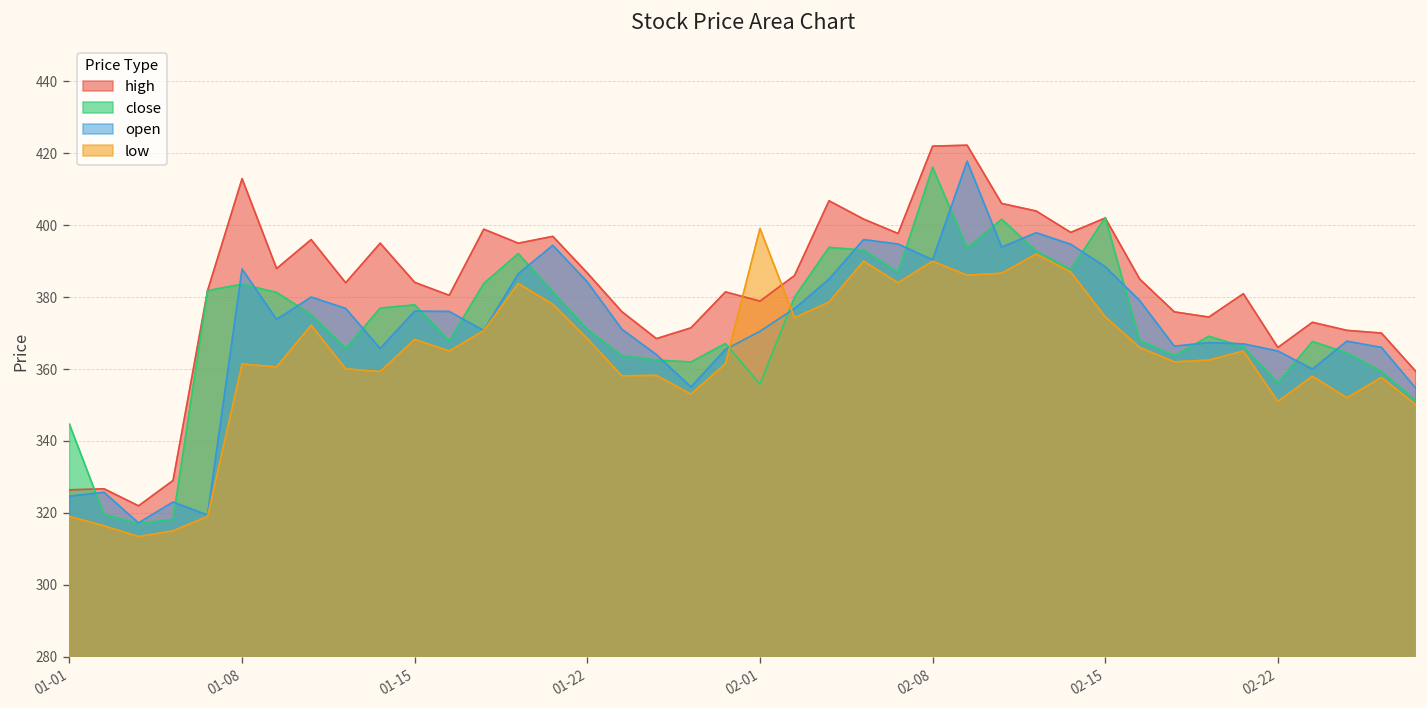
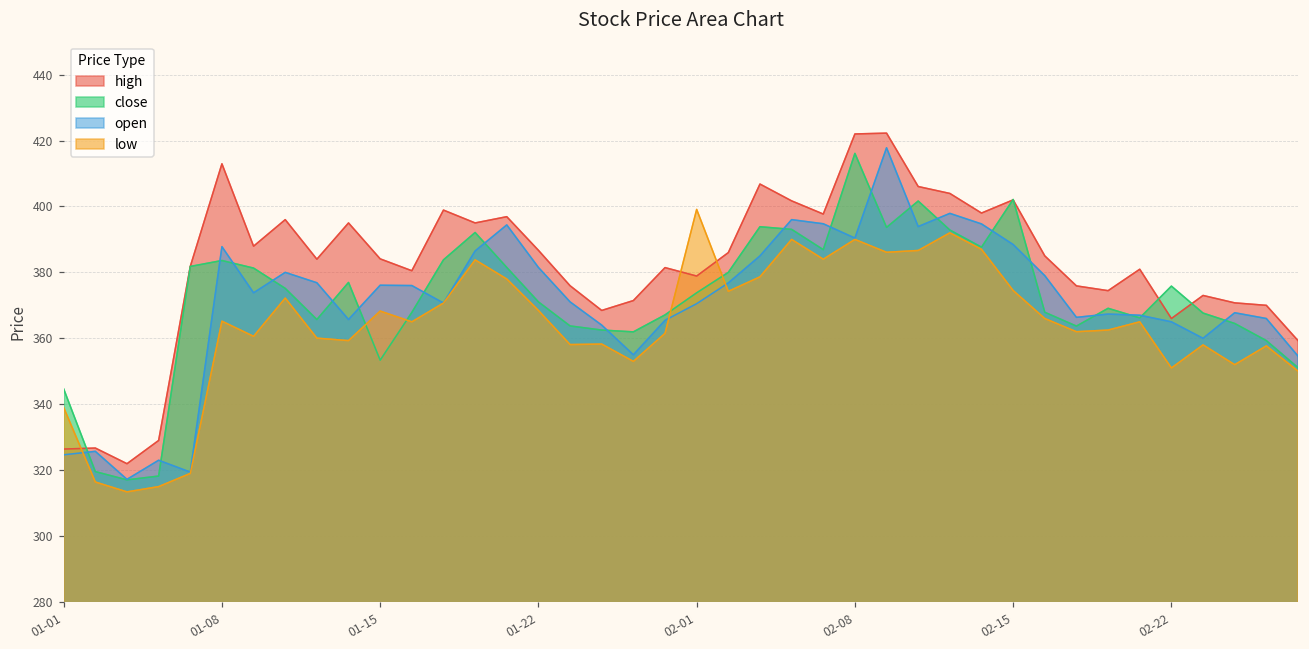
low, 01-01: 319 -> 339
low, 01-08: 361 -> 365
close, 01-15: 378 -> 353
open, 01-22: 384 -> 382
close, 02-01: 356 -> 374
close, 02-22: 356 -> 376
